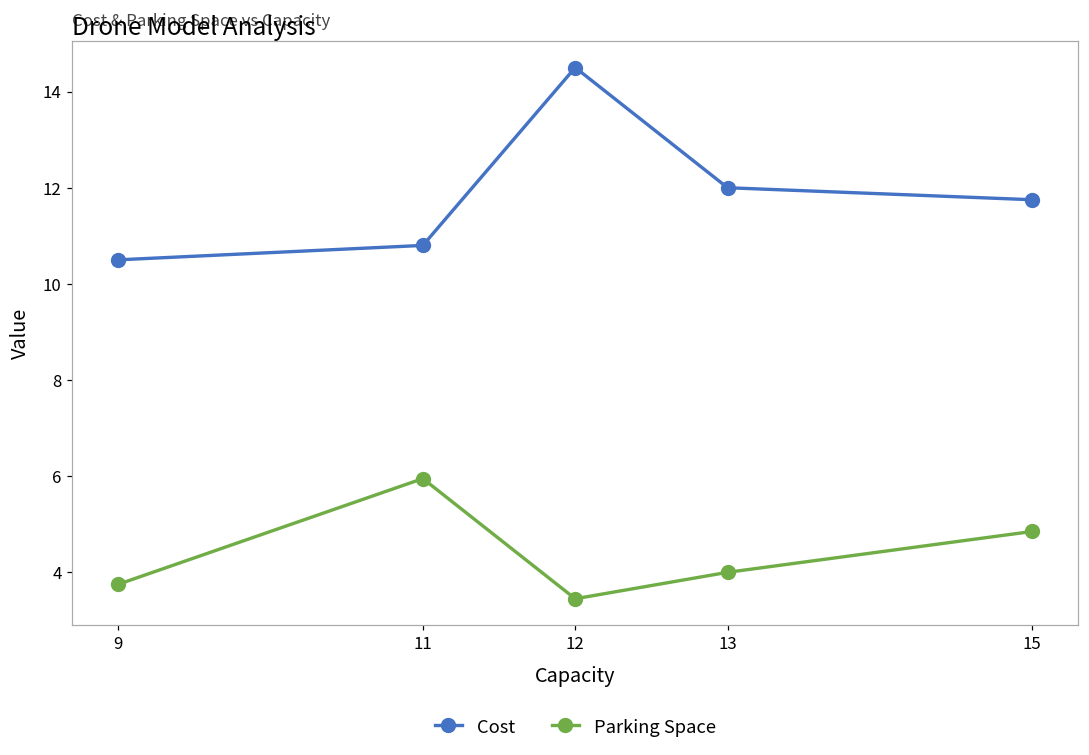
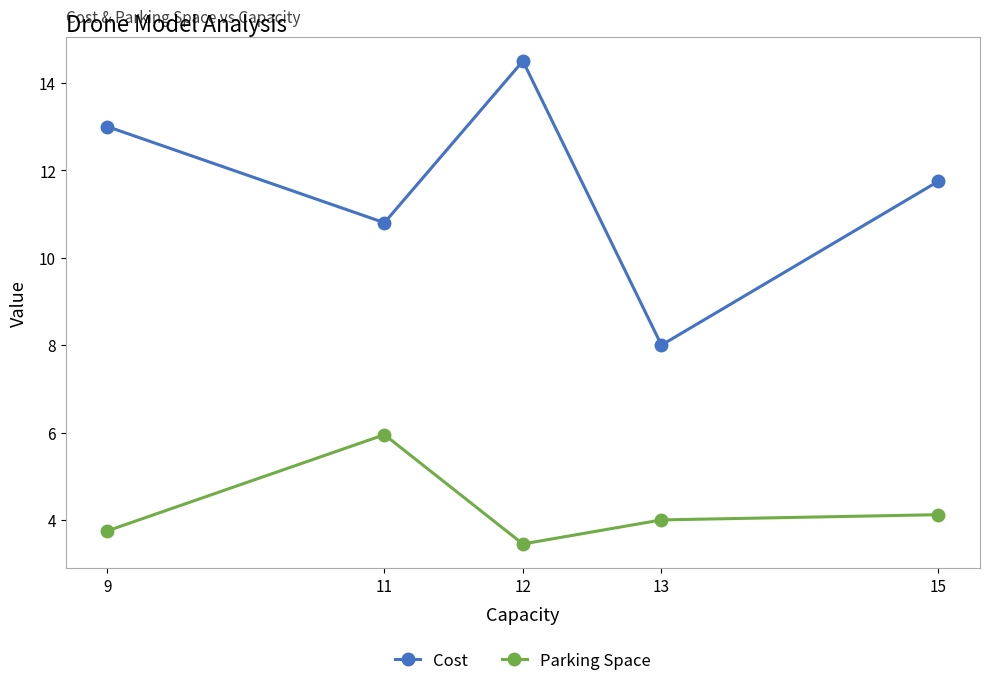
Cost, 9: 10.5 -> 13.0
Cost, 13: 12 -> 8
Parking Space, 15: 4.9 -> 4.1
